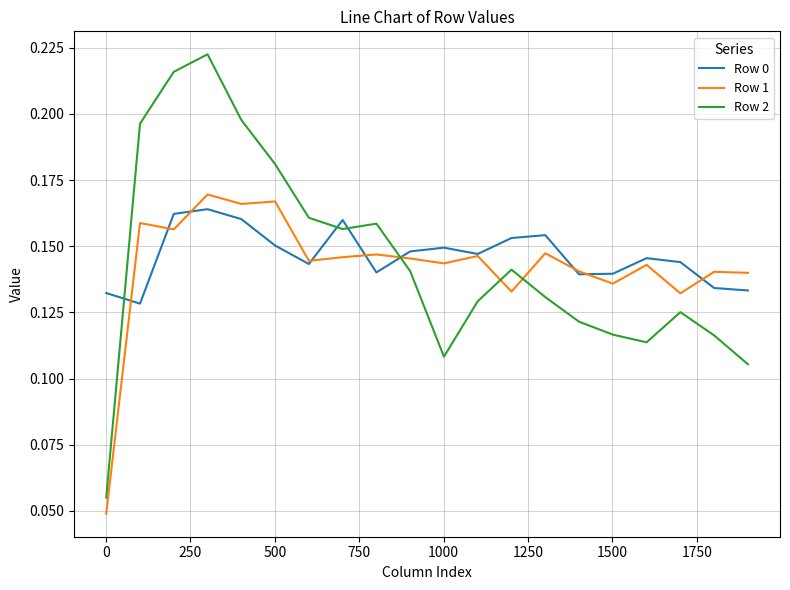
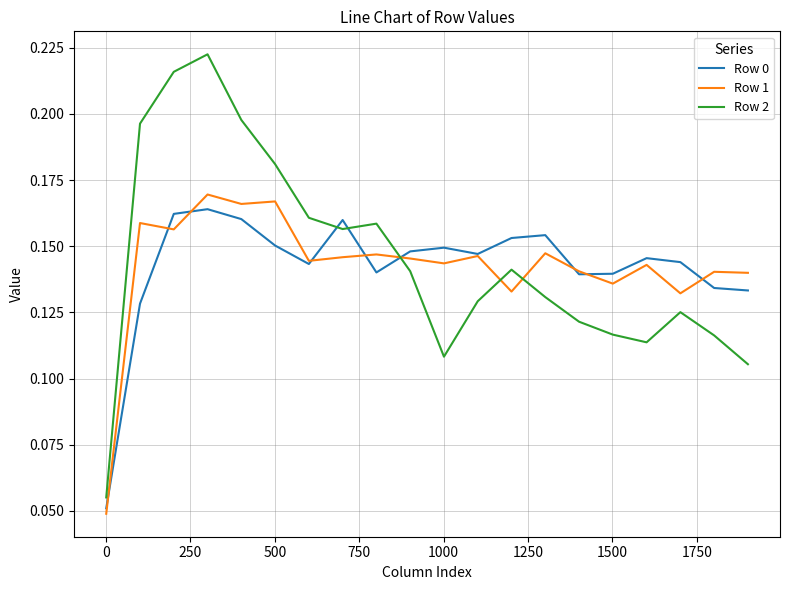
Row 0, 0: 0.132 -> 0.051
